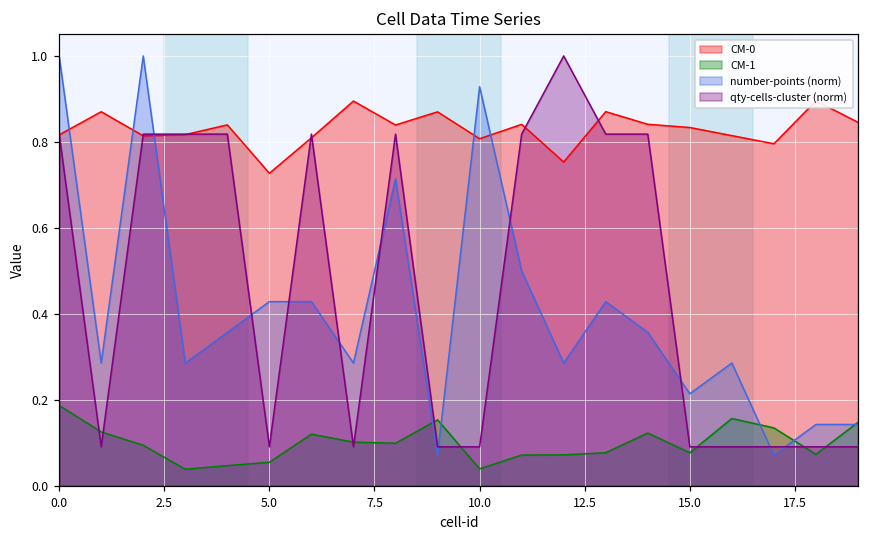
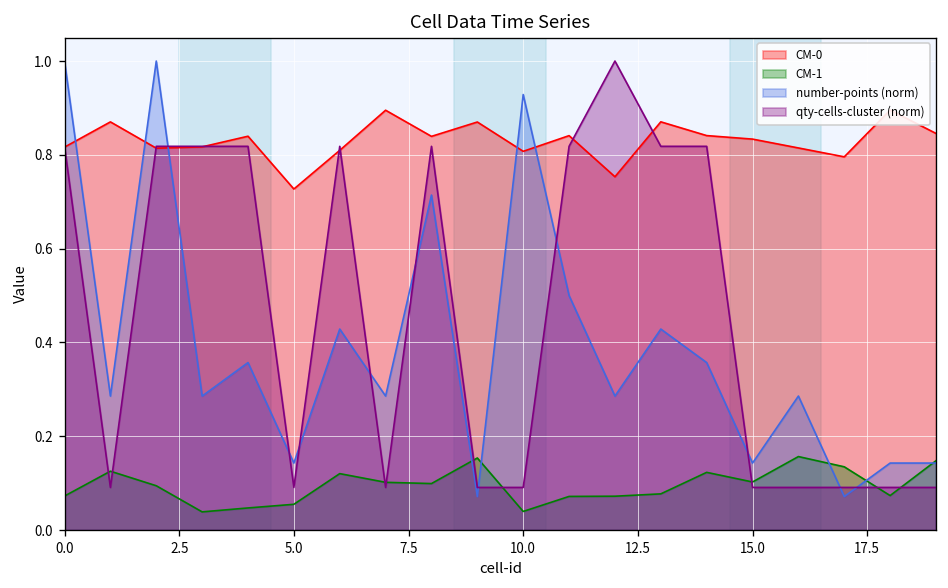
CM-1, 0.0: 0.19 -> 0.07
number-points (norm), 5.0: 0.43 -> 0.14
CM-1, 15.0: 0.08 -> 0.10
number-points (norm), 15.0: 0.21 -> 0.14
